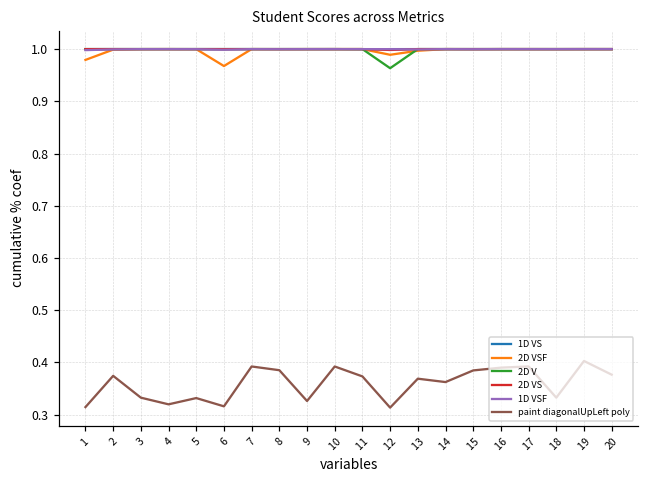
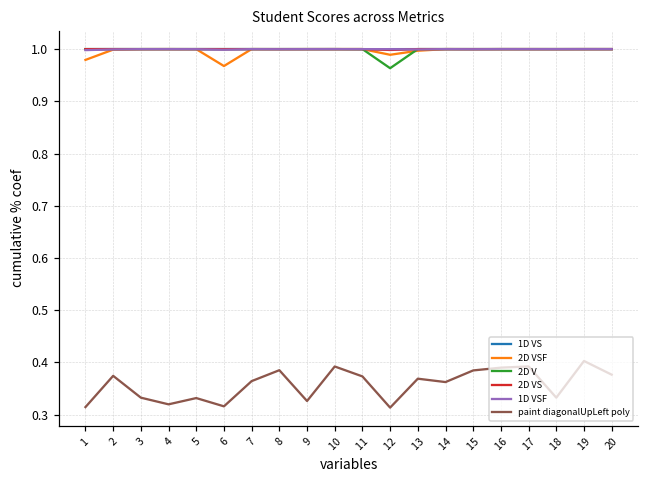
paint diagonalUpLeft poly, 7: 0.39 -> 0.36
